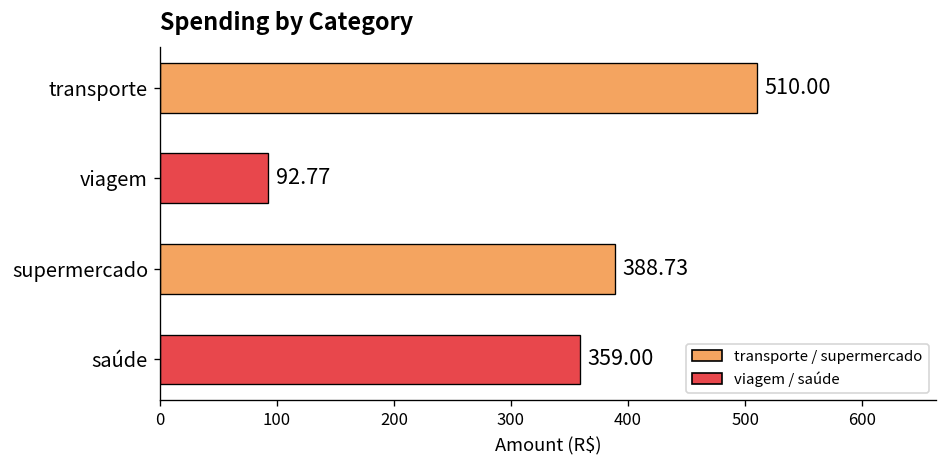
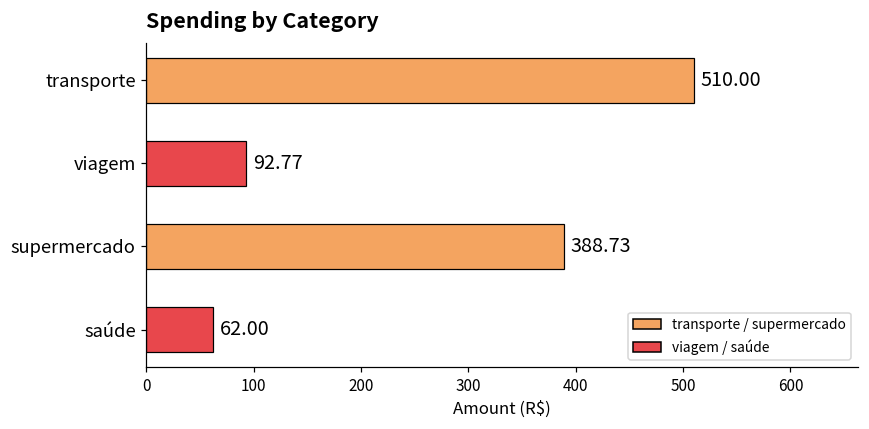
saúde: 359.00 -> 62.00
